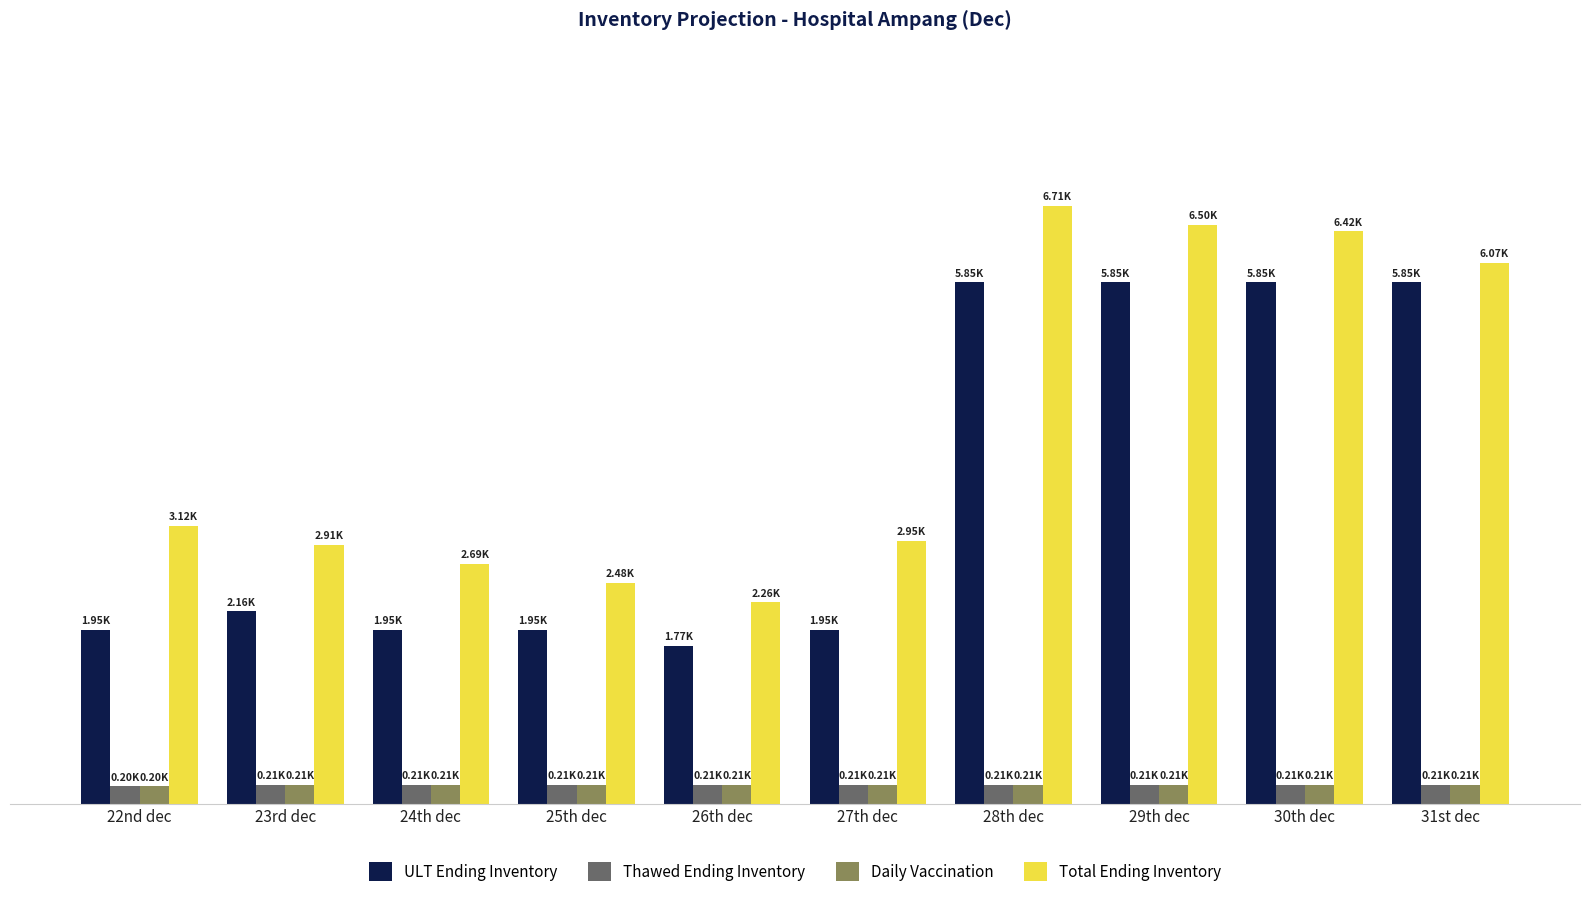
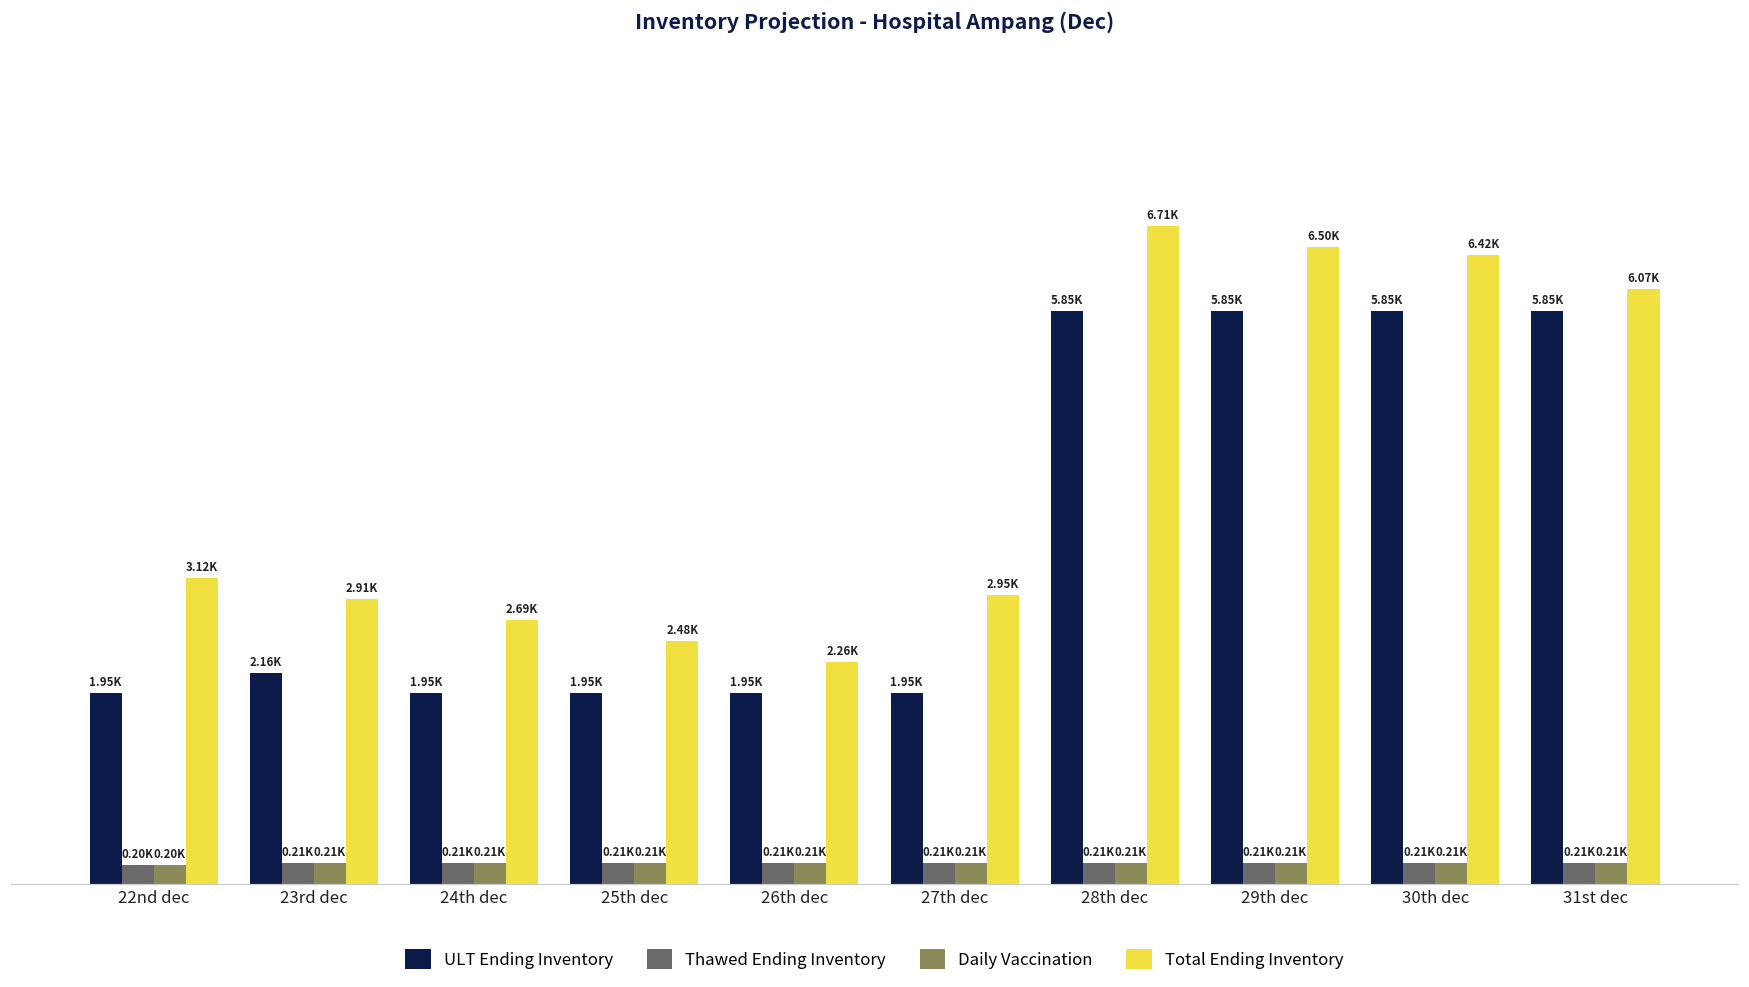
ULT Ending Inventory, 26th dec: 1.77K -> 1.95K
